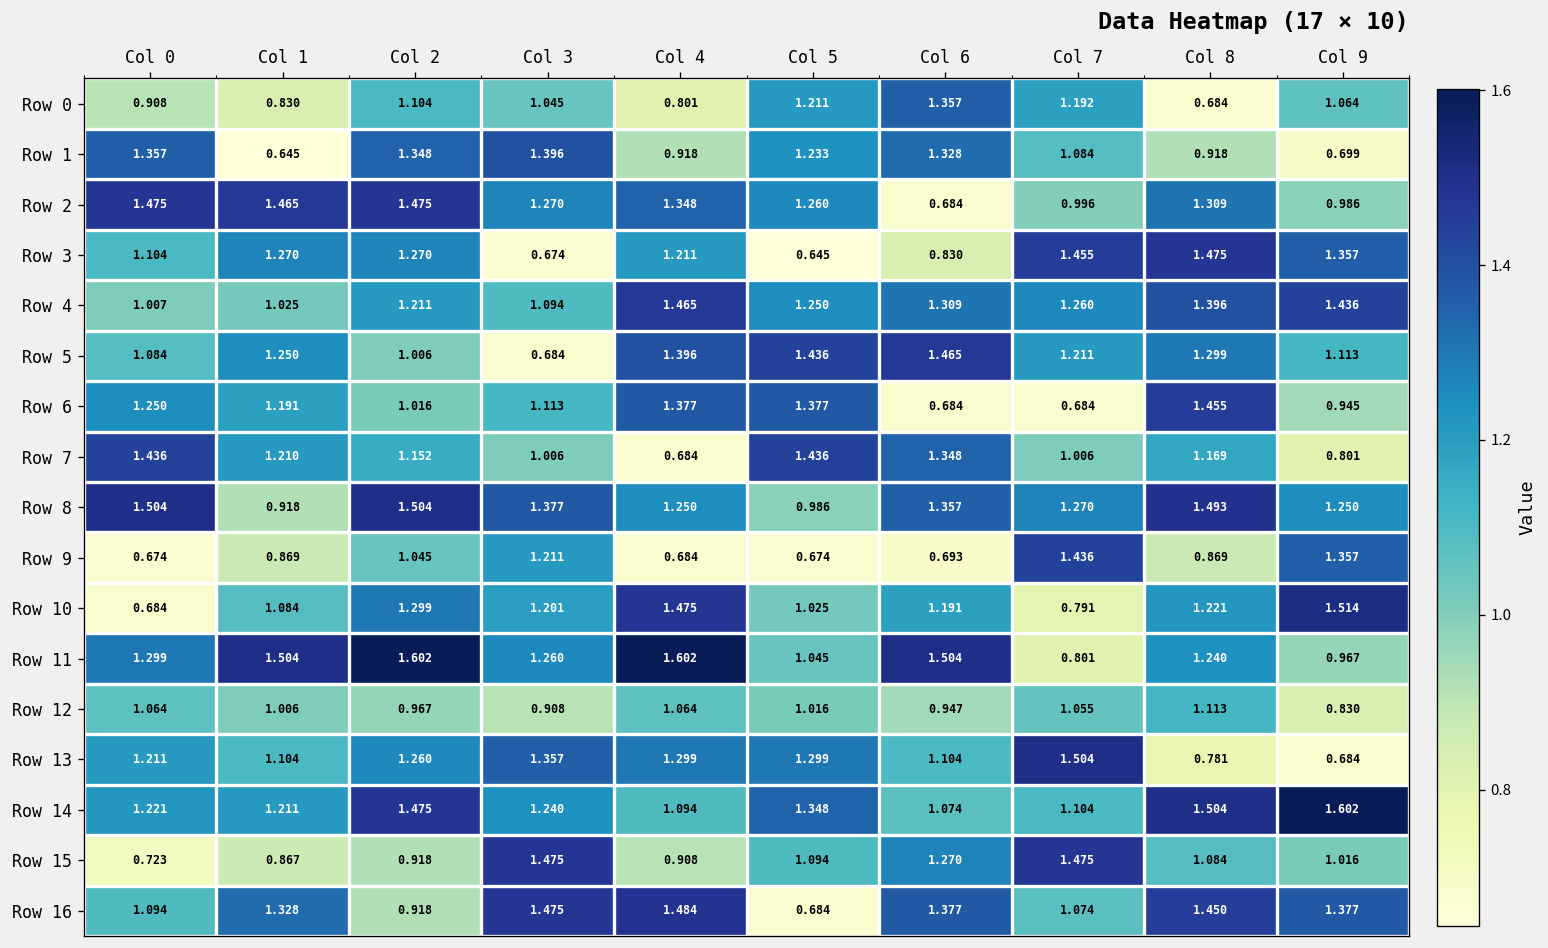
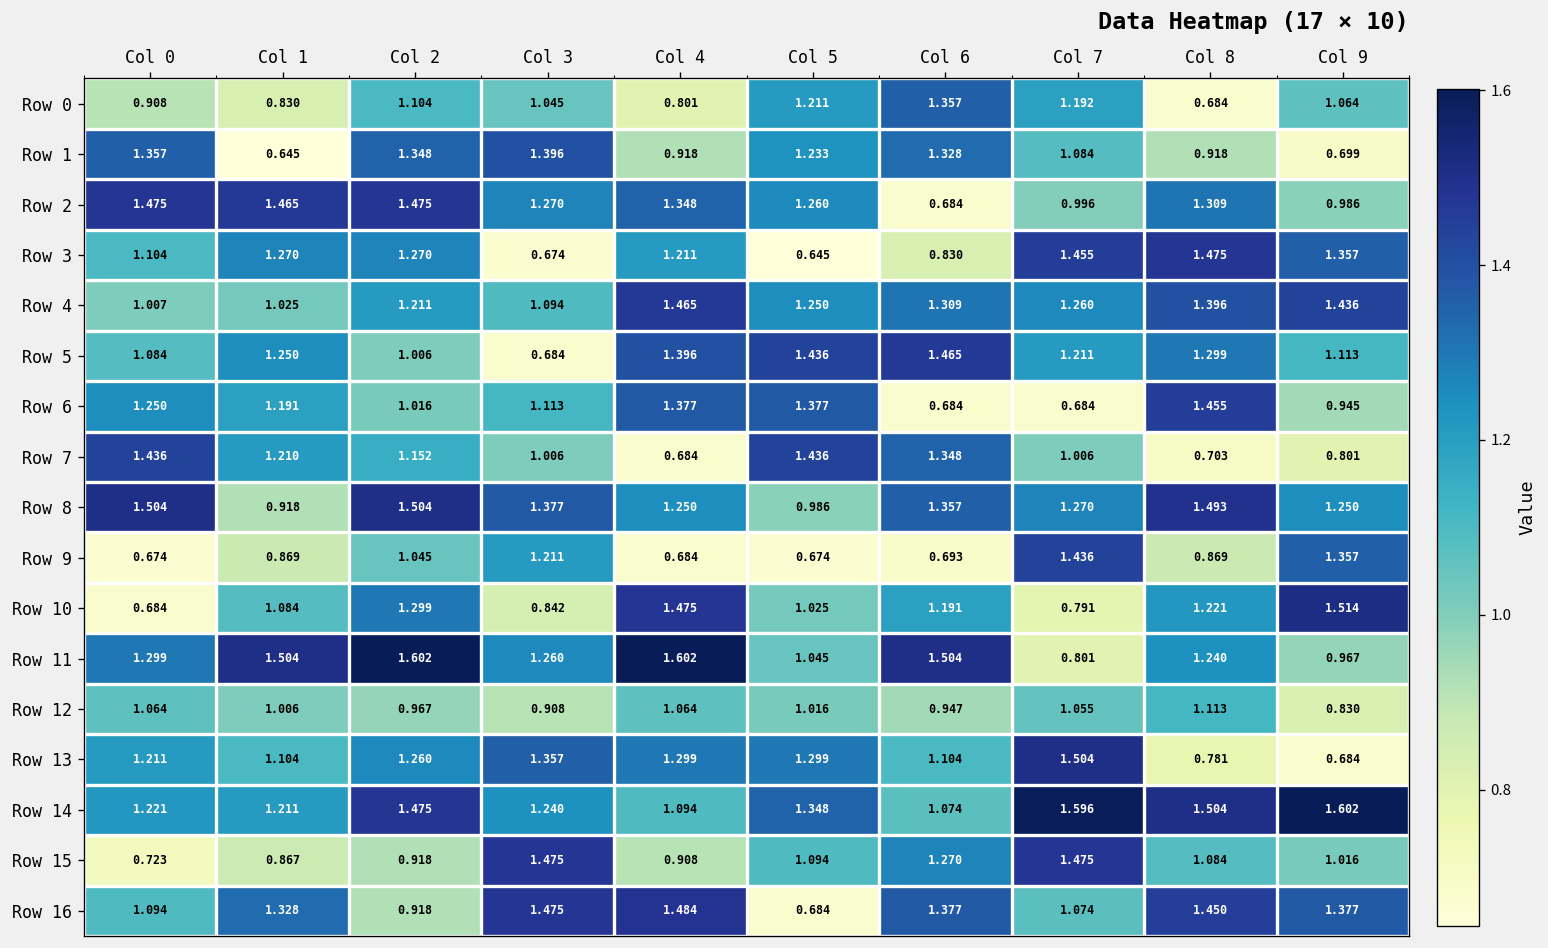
Row 7, Col 8: 1.169 -> 0.703
Row 10, Col 3: 1.201 -> 0.842
Row 14, Col 7: 1.104 -> 1.596
